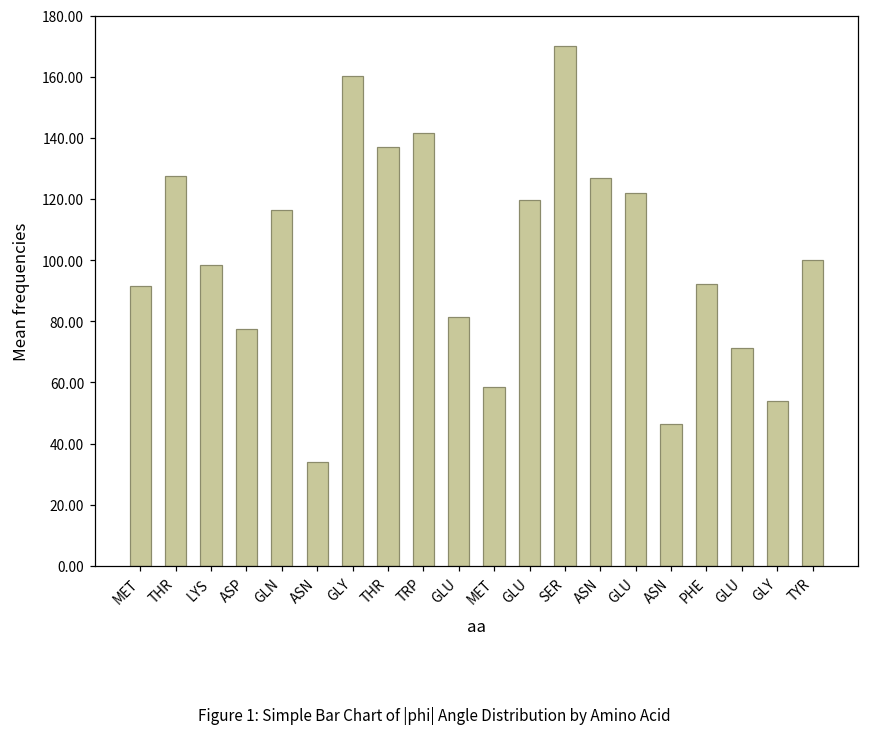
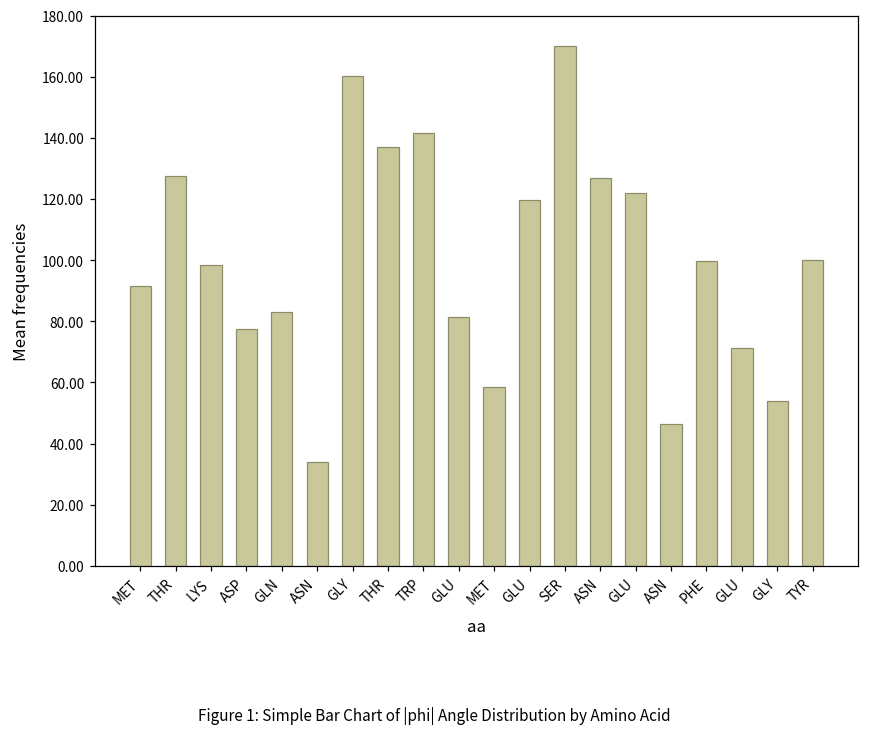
GLN: 116 -> 83
PHE: 92 -> 100
